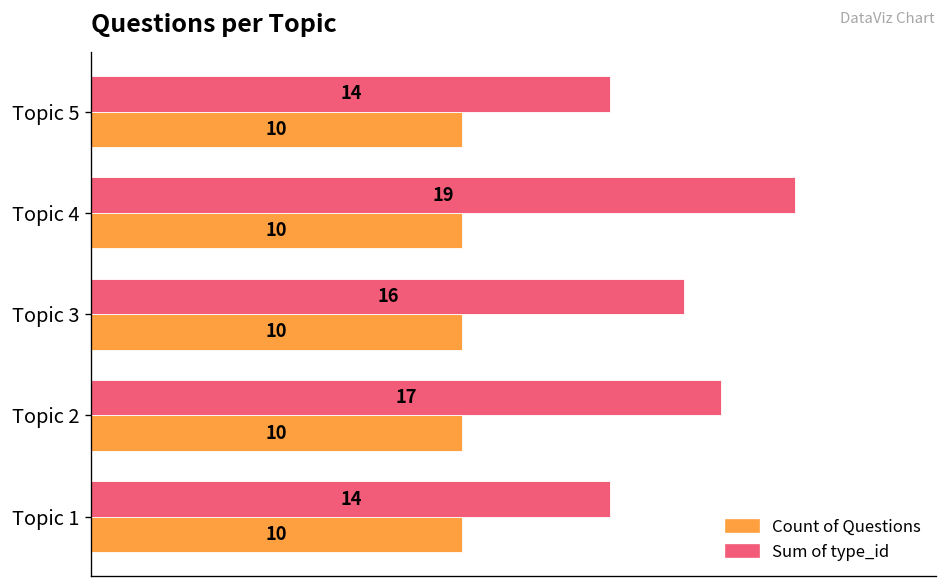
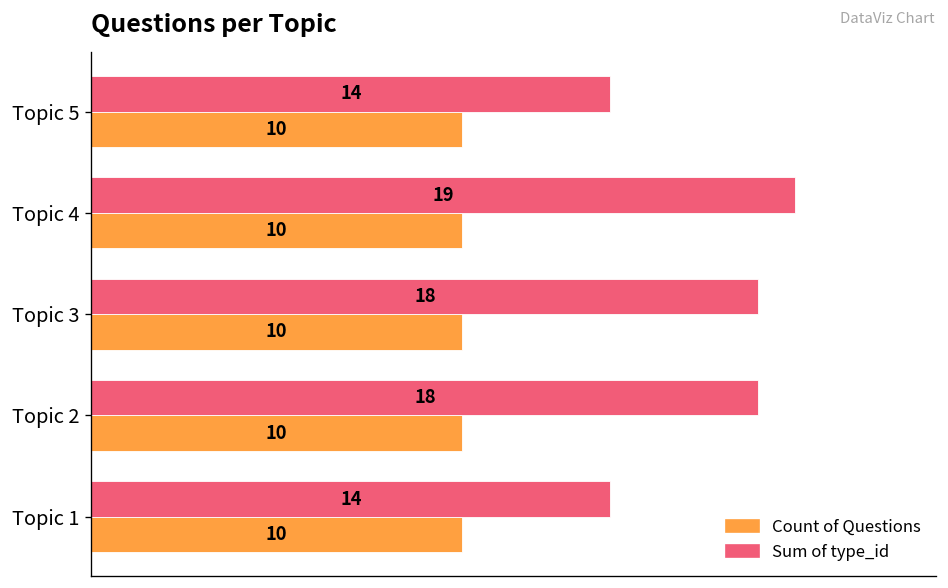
Sum of type_id, Topic 3: 16 -> 18
Sum of type_id, Topic 2: 17 -> 18
